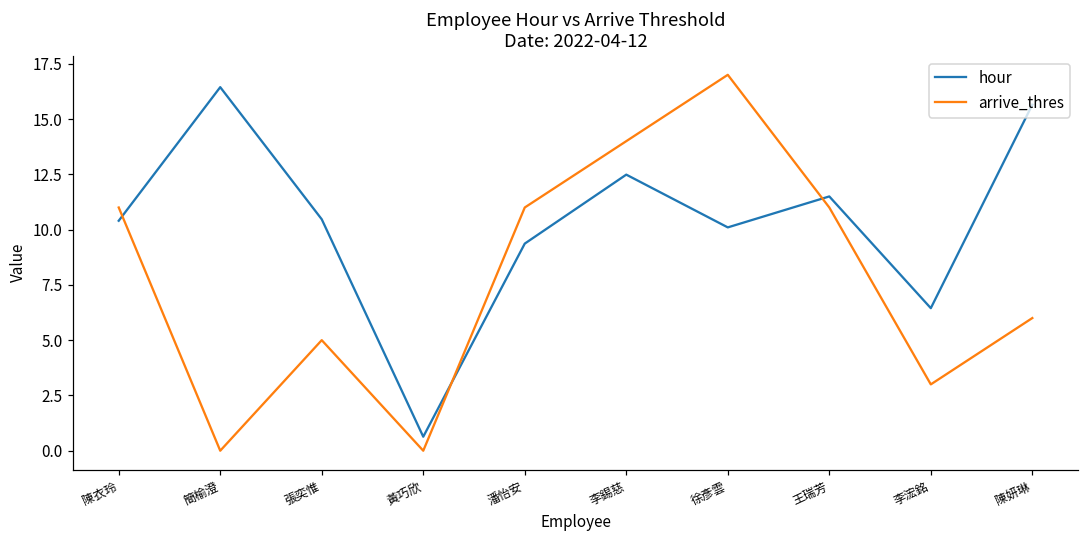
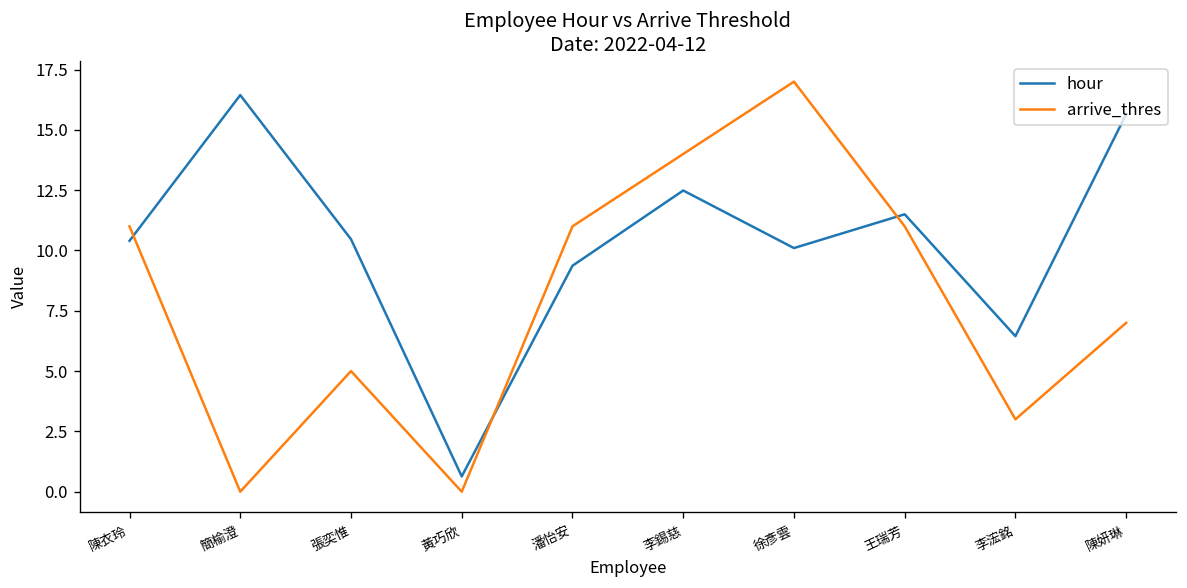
arrive_thres, 陳妍琳: 6 -> 7
